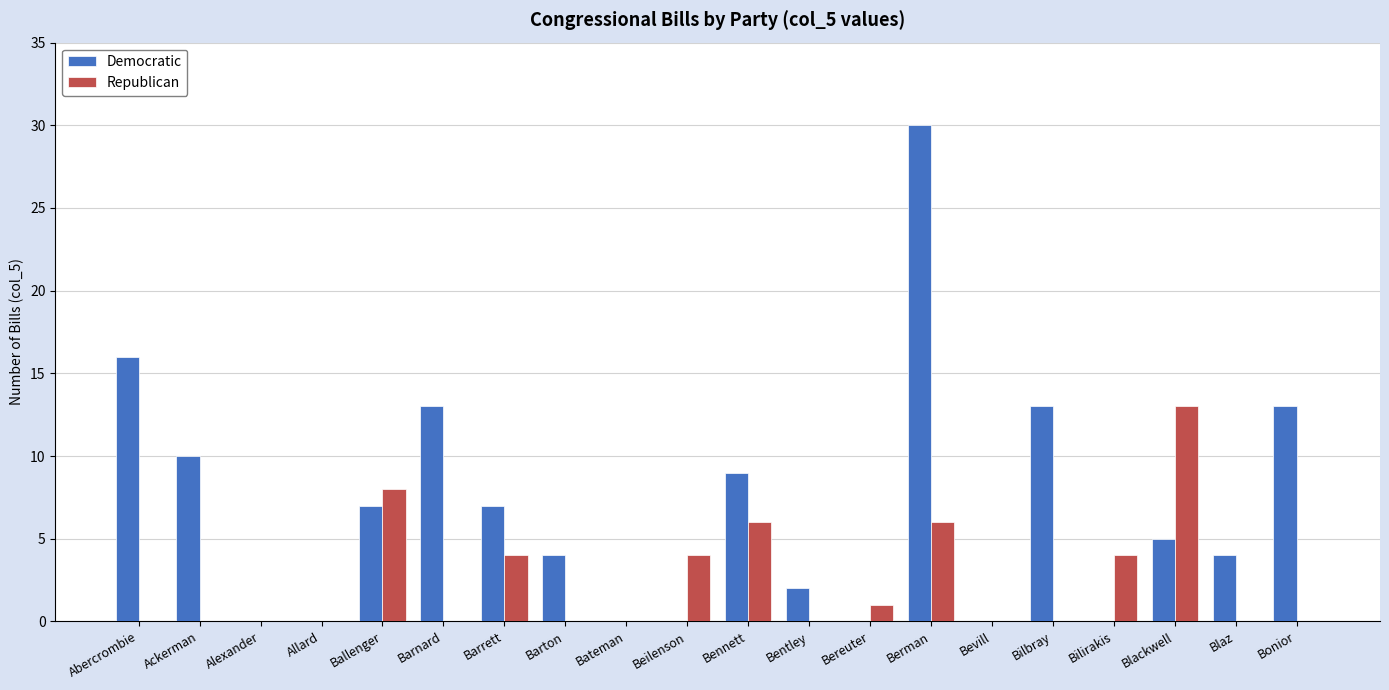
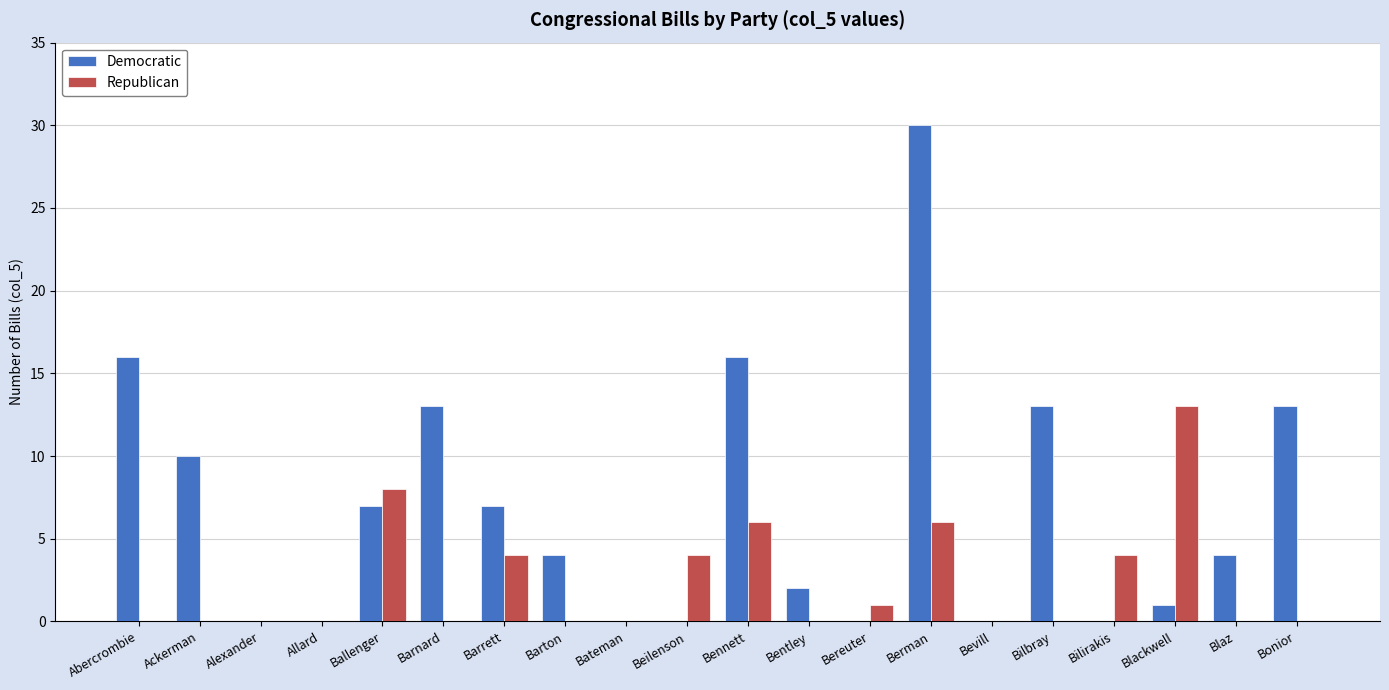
Democratic, Bennett: 9 -> 16
Democratic, Blackwell: 5 -> 1
